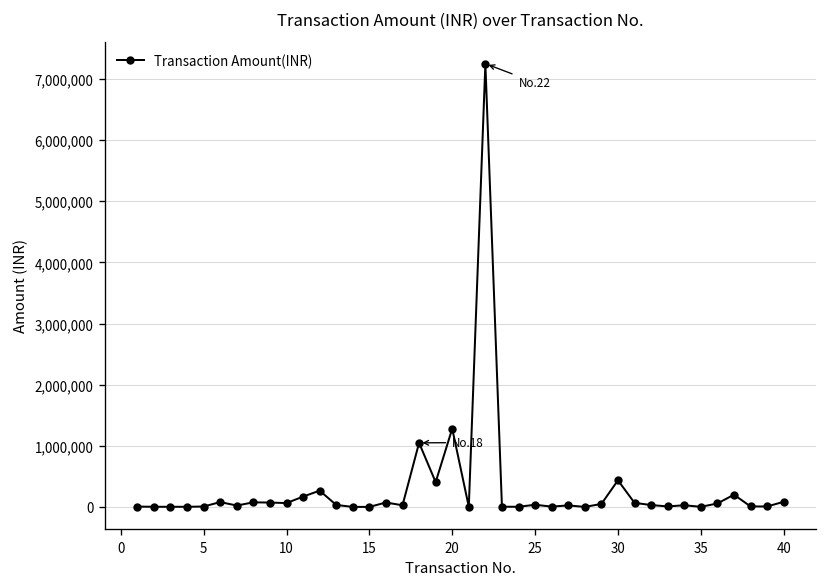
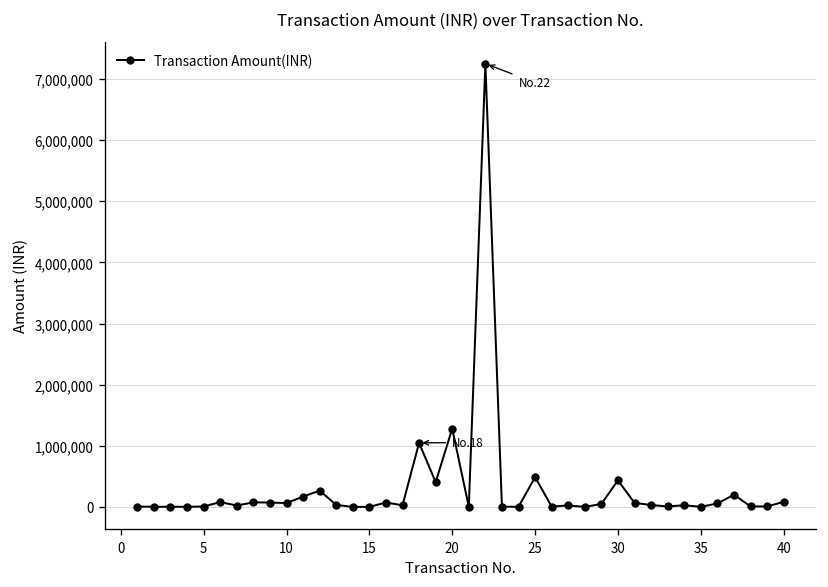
25: 0 -> 500,000
